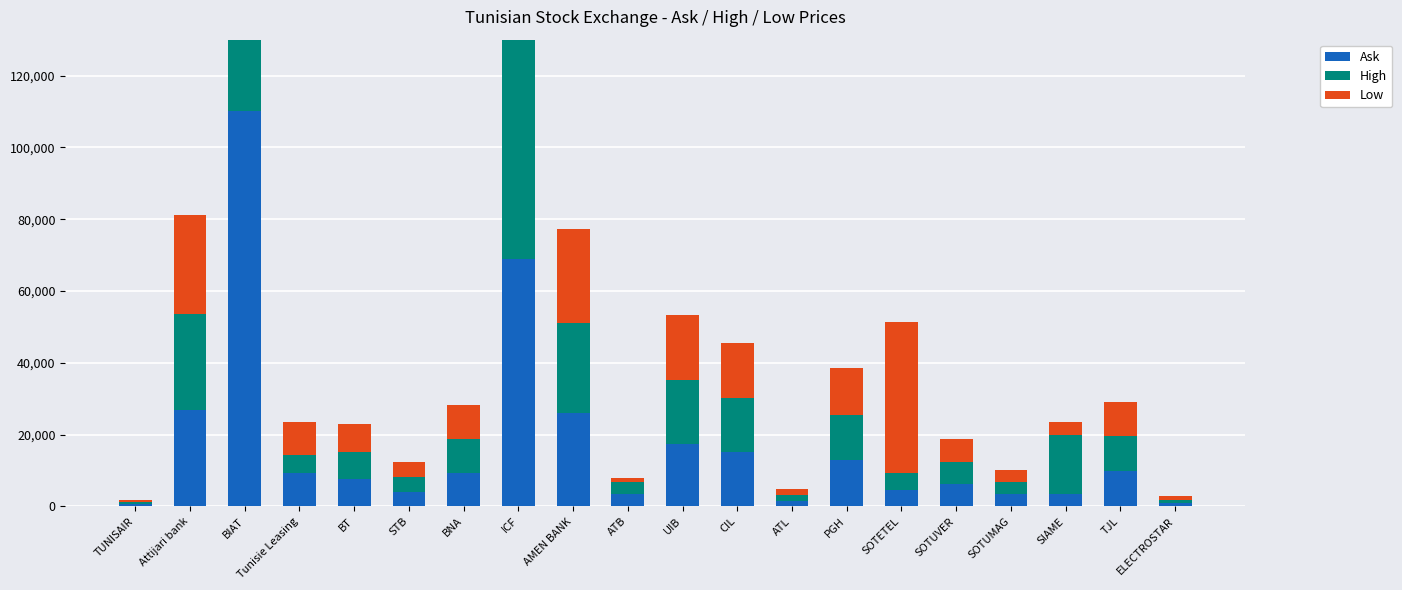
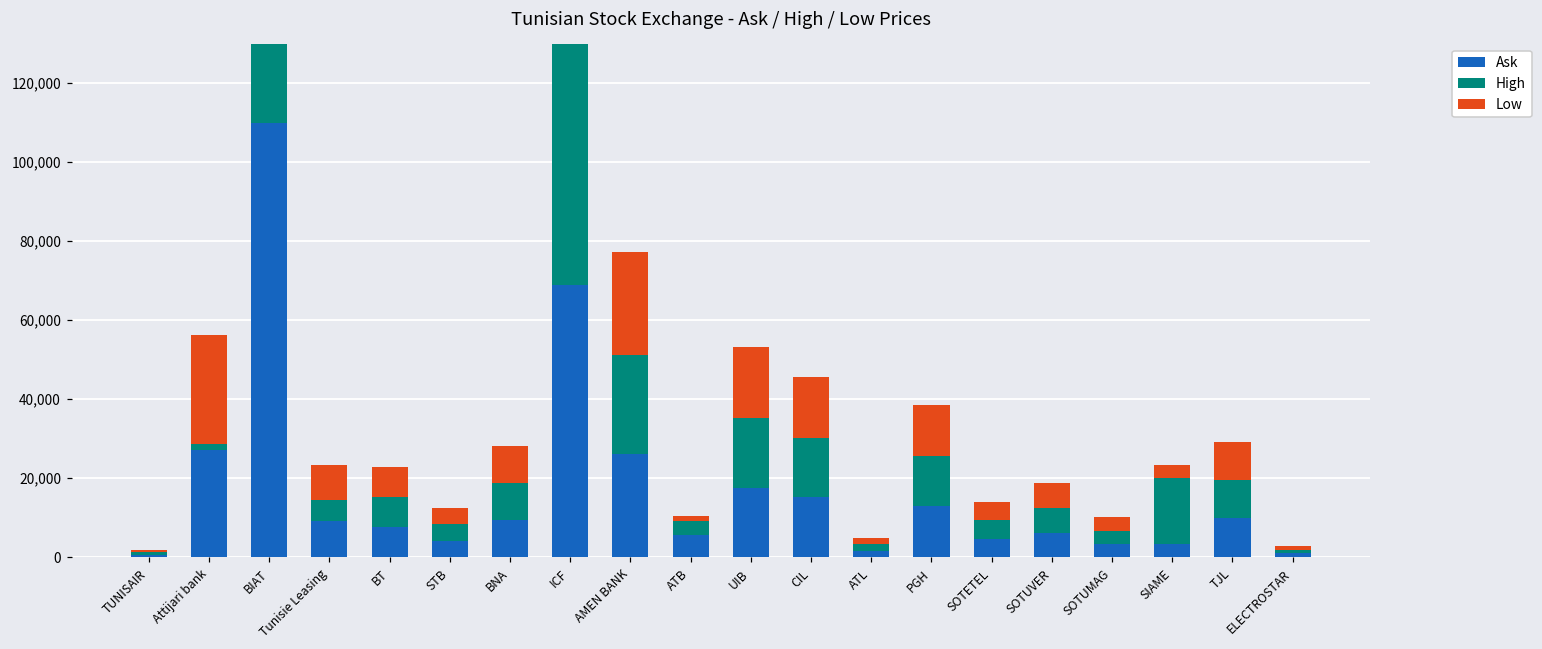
High, Attijari bank: 27,000 -> 2,000
Ask, ATB: 3,000 -> 6,000
Low, SOTETEL: 42,000 -> 5,000
